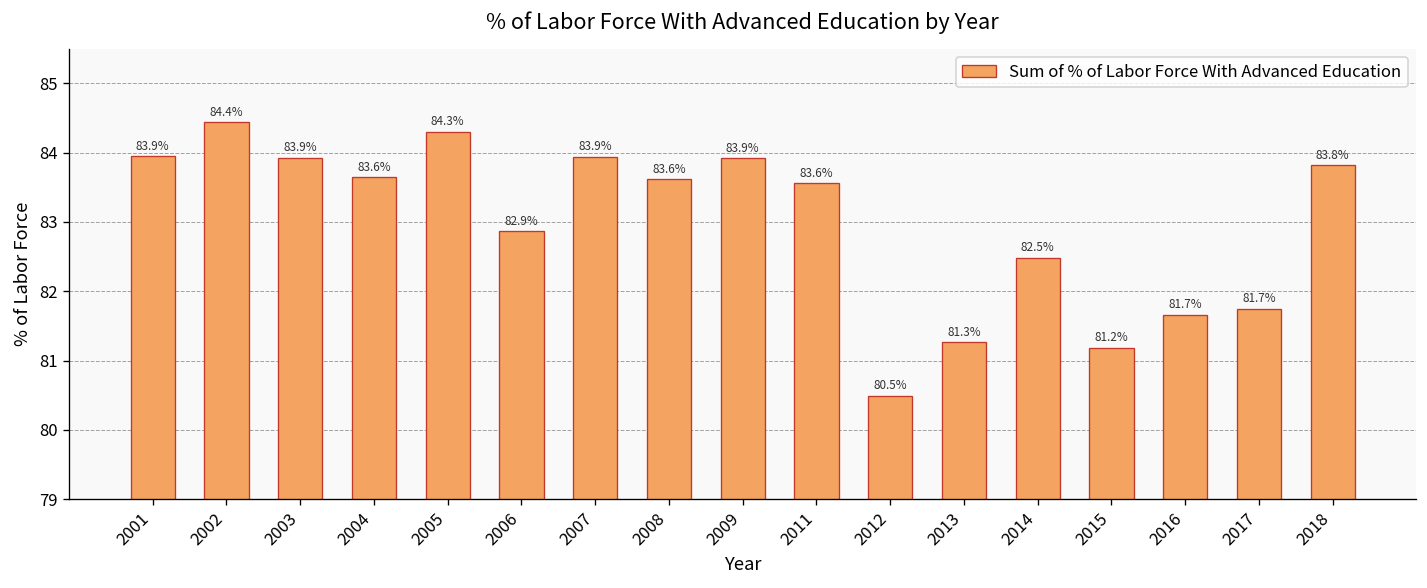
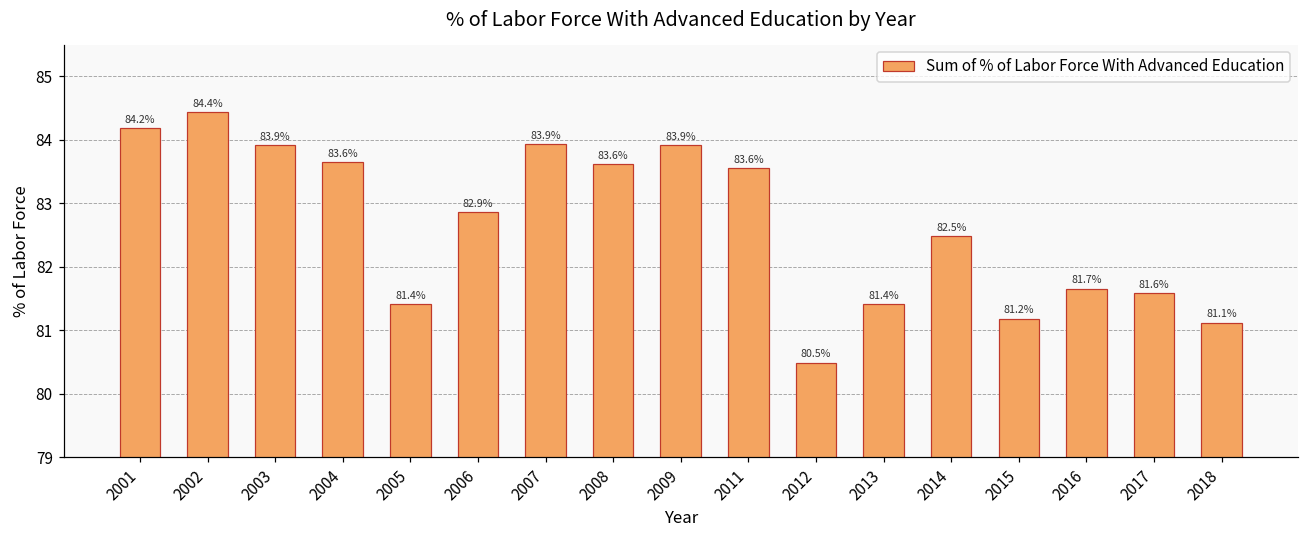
2001: 83.9% -> 84.2%
2005: 84.3% -> 81.4%
2013: 81.3% -> 81.4%
2017: 81.7% -> 81.6%
2018: 83.8% -> 81.1%
